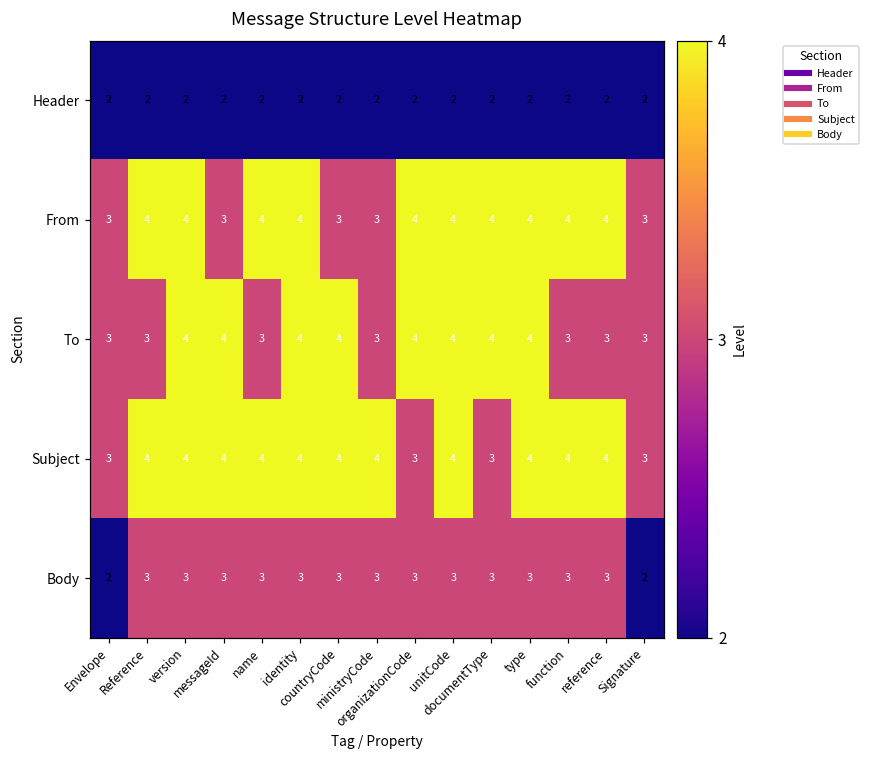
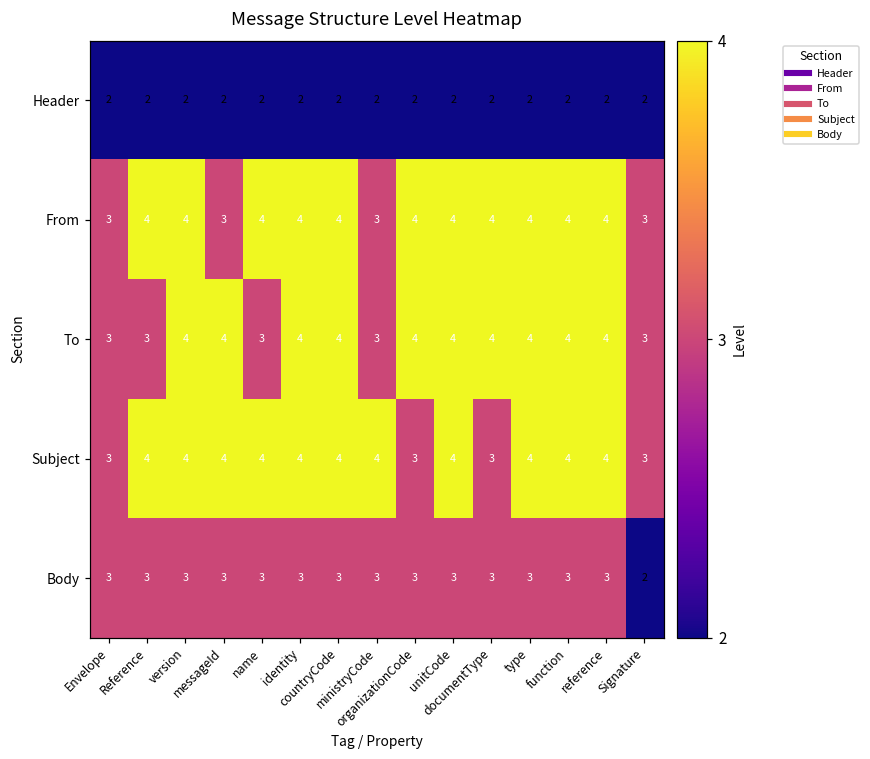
From, countryCode: 3 -> 4
To, function: 3 -> 4
To, reference: 3 -> 4
Body, Envelope: 2 -> 3
